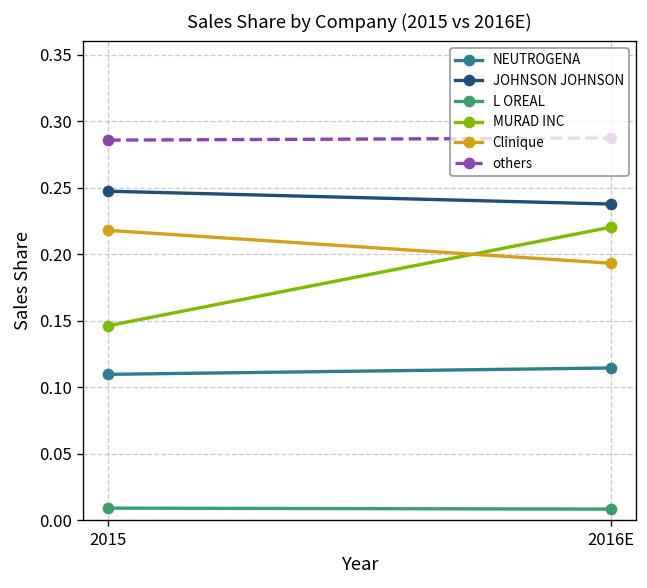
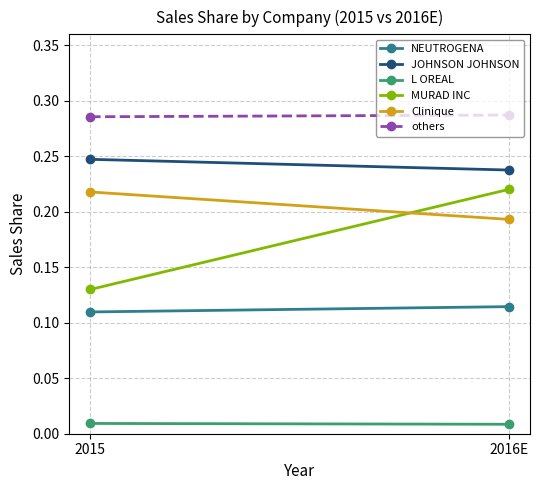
MURAD INC, 2015: 0.146 -> 0.130
